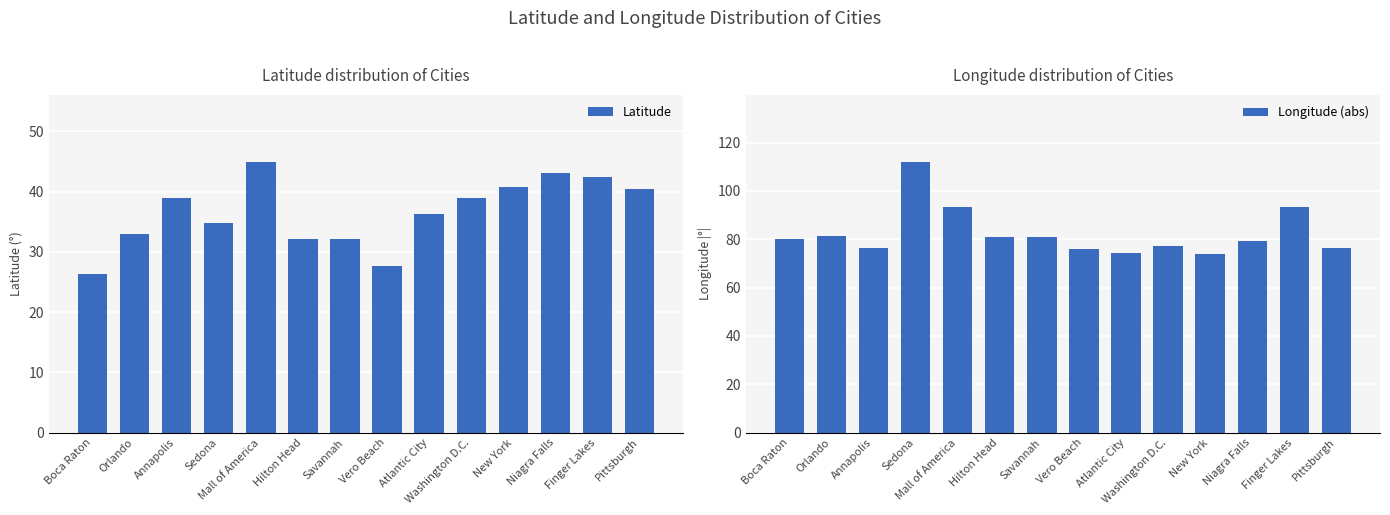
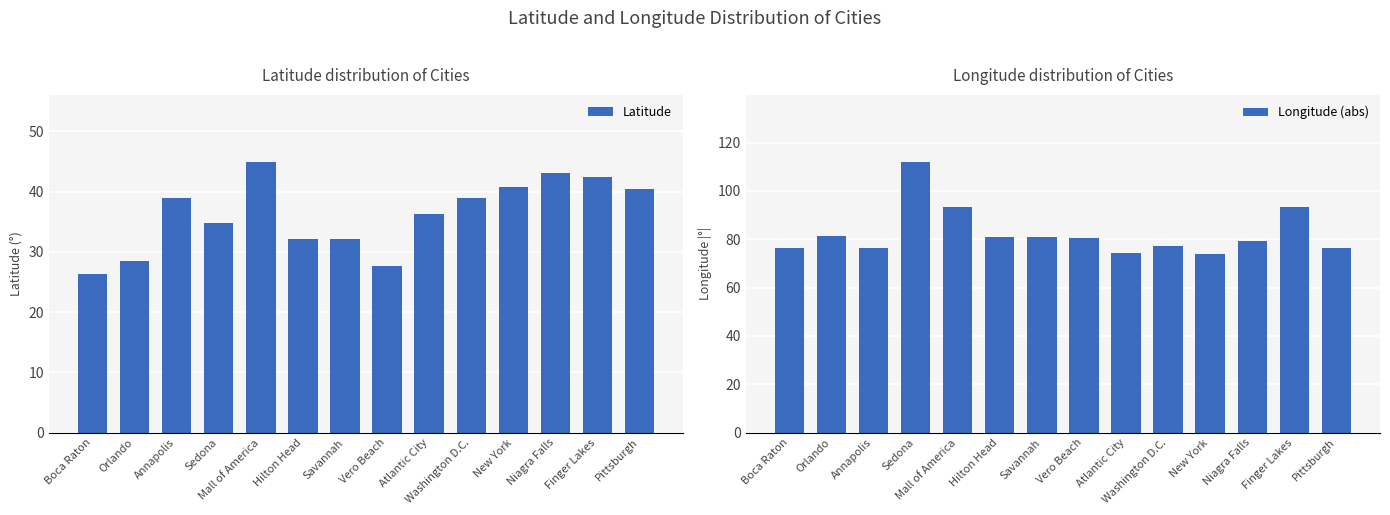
Latitude distribution of Cities, Orlando: 33 -> 29
Longitude distribution of Cities, Boca Raton: 80 -> 76
Longitude distribution of Cities, Vero Beach: 76 -> 80
